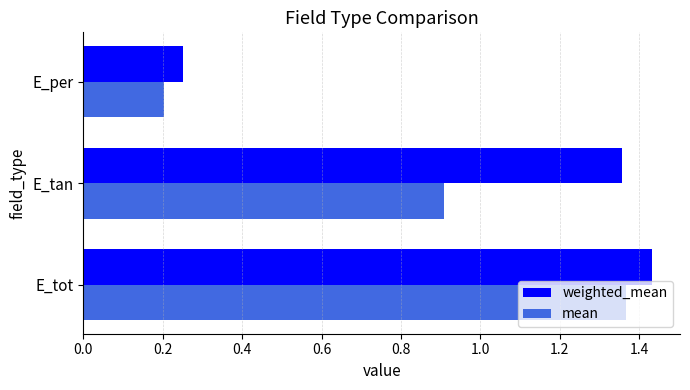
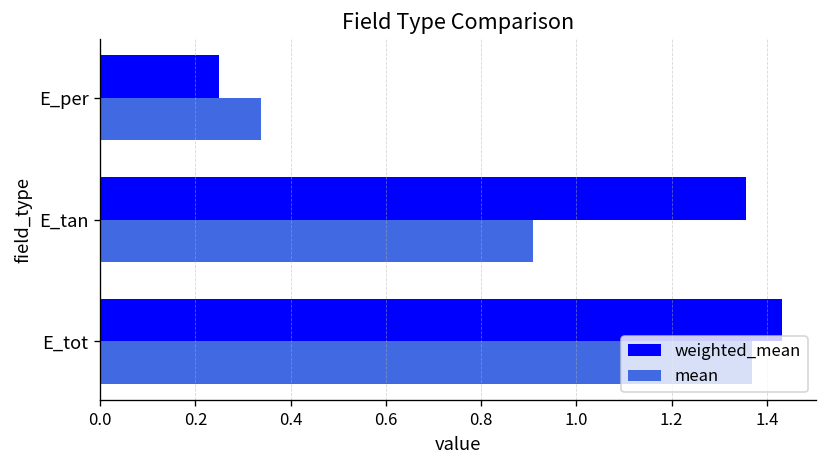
mean, E_per: 0.20 -> 0.34
